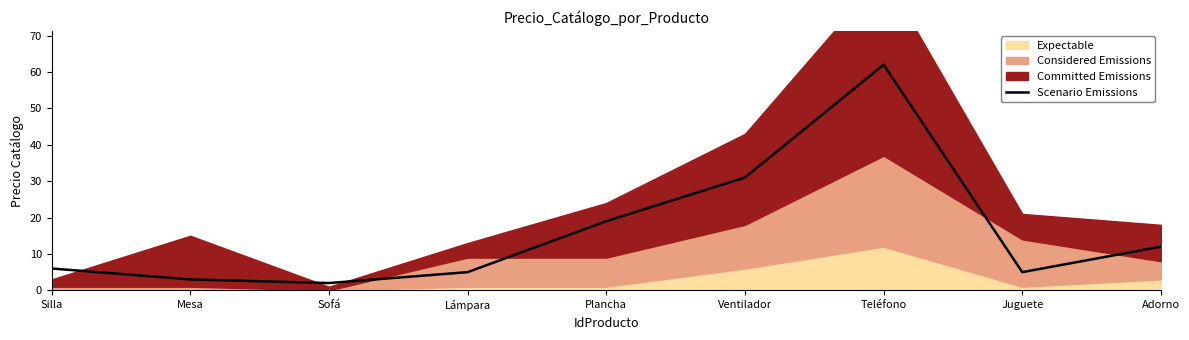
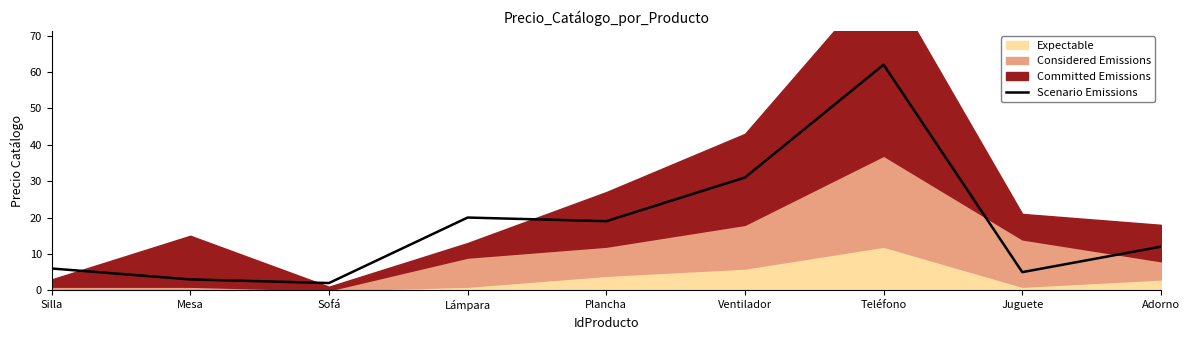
Scenario Emissions, Lámpara: 5 -> 20
Expectable, Plancha: 1 -> 4
